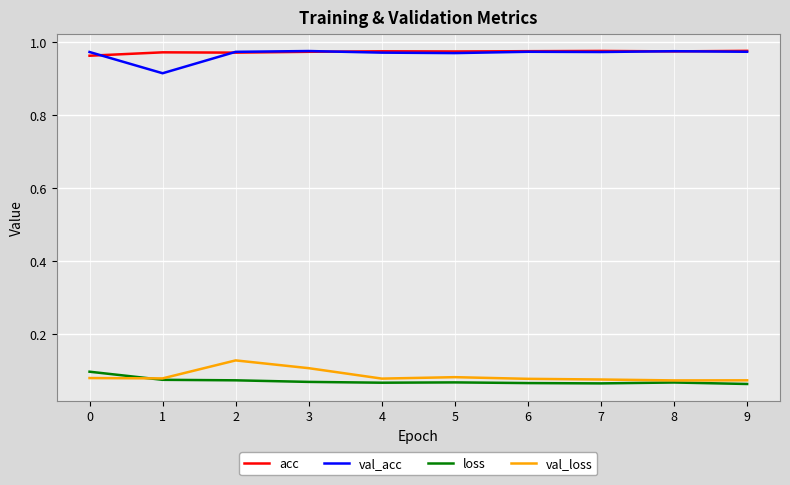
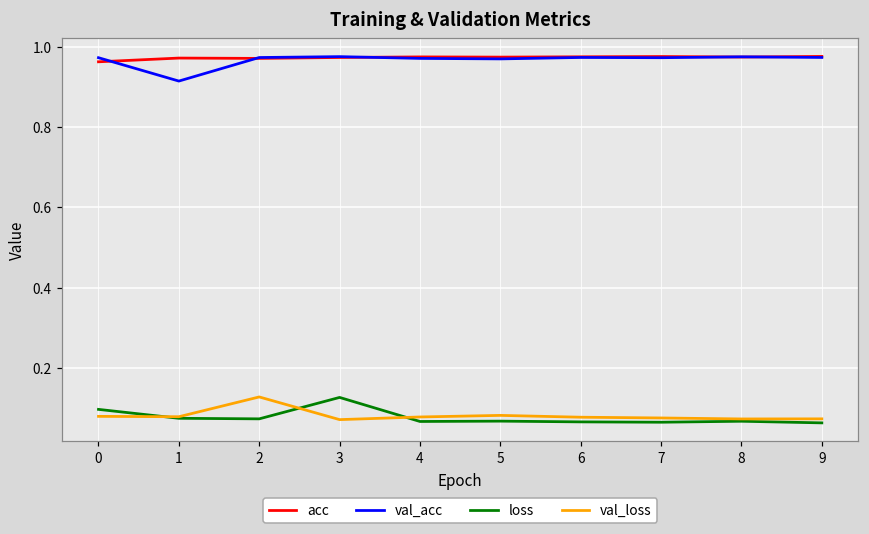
loss, 3: 0.07 -> 0.13
val_loss, 3: 0.11 -> 0.07
